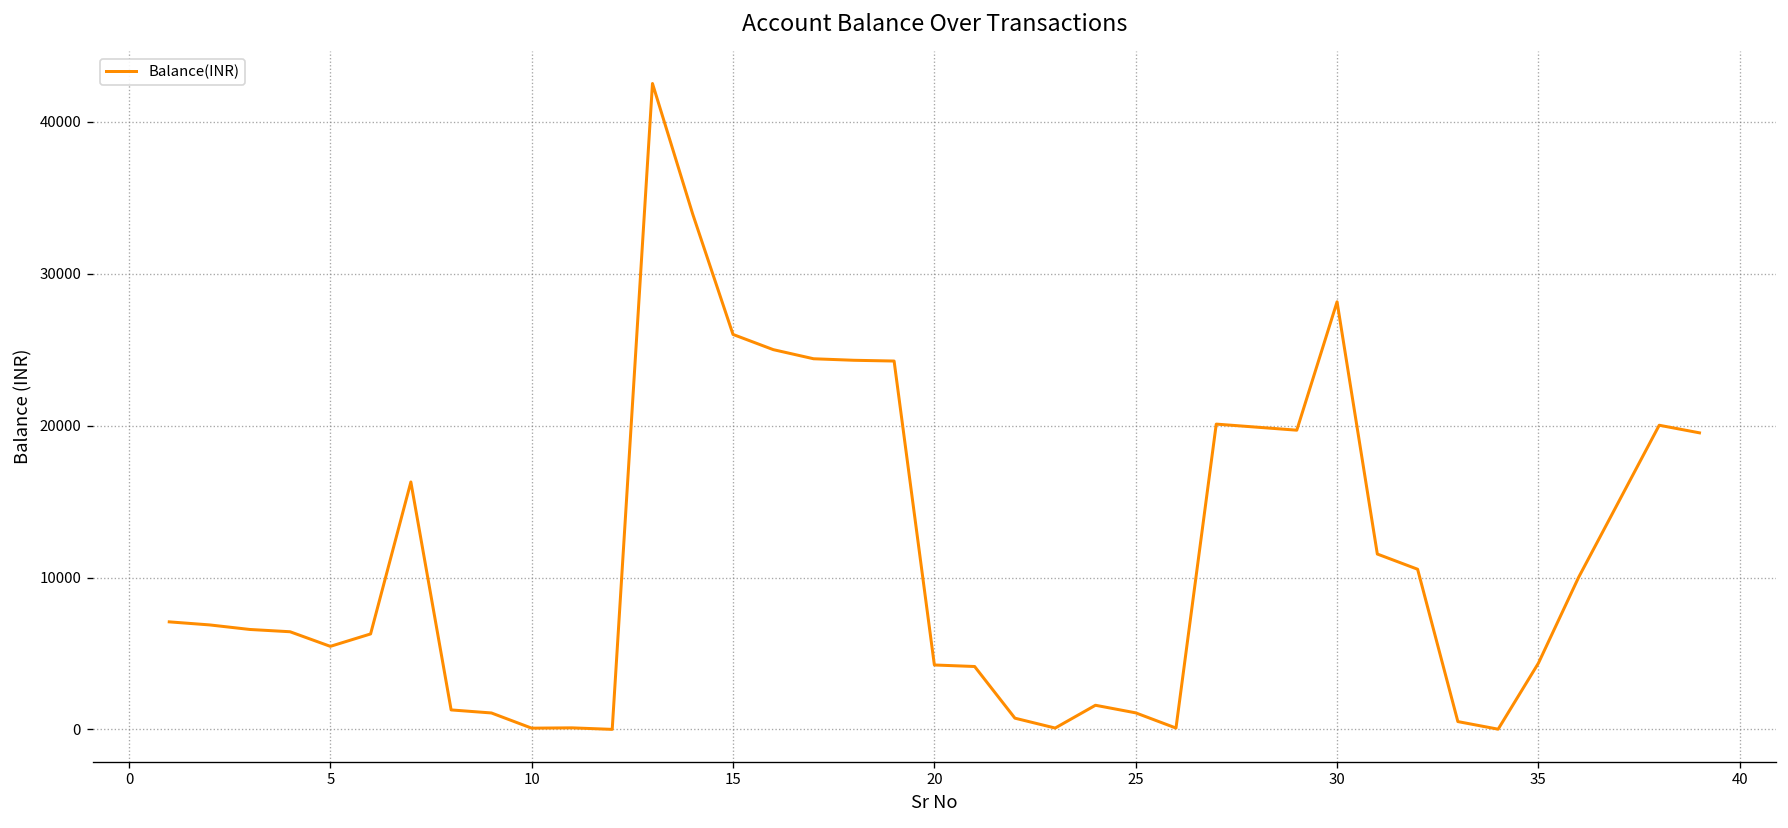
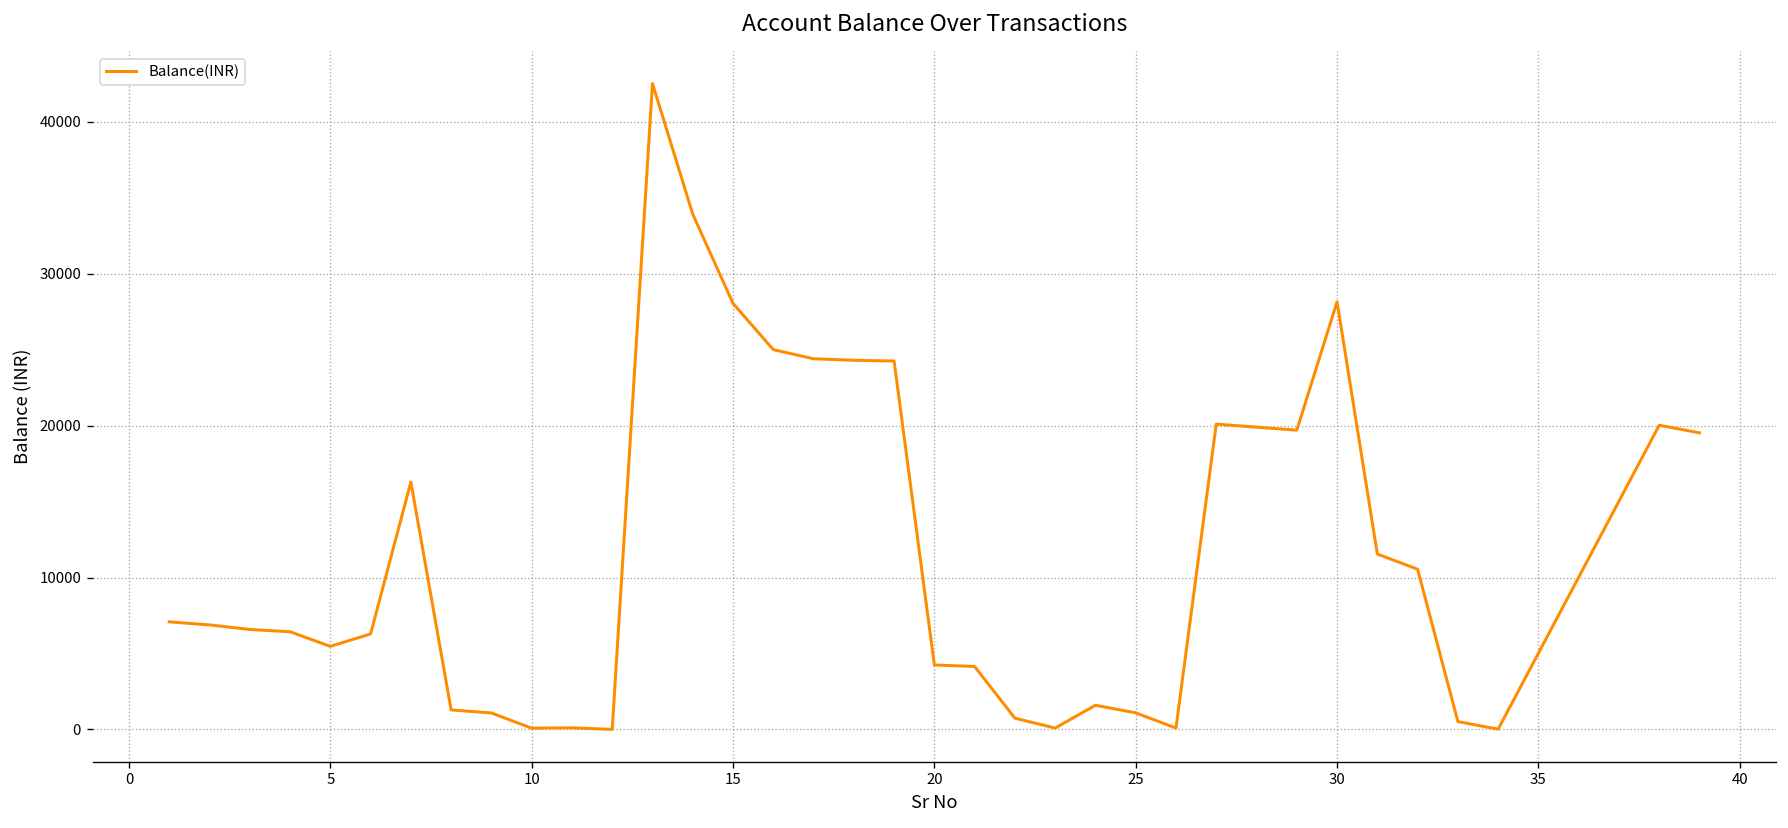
15: 26000 -> 28000
35: 4400 -> 5000
